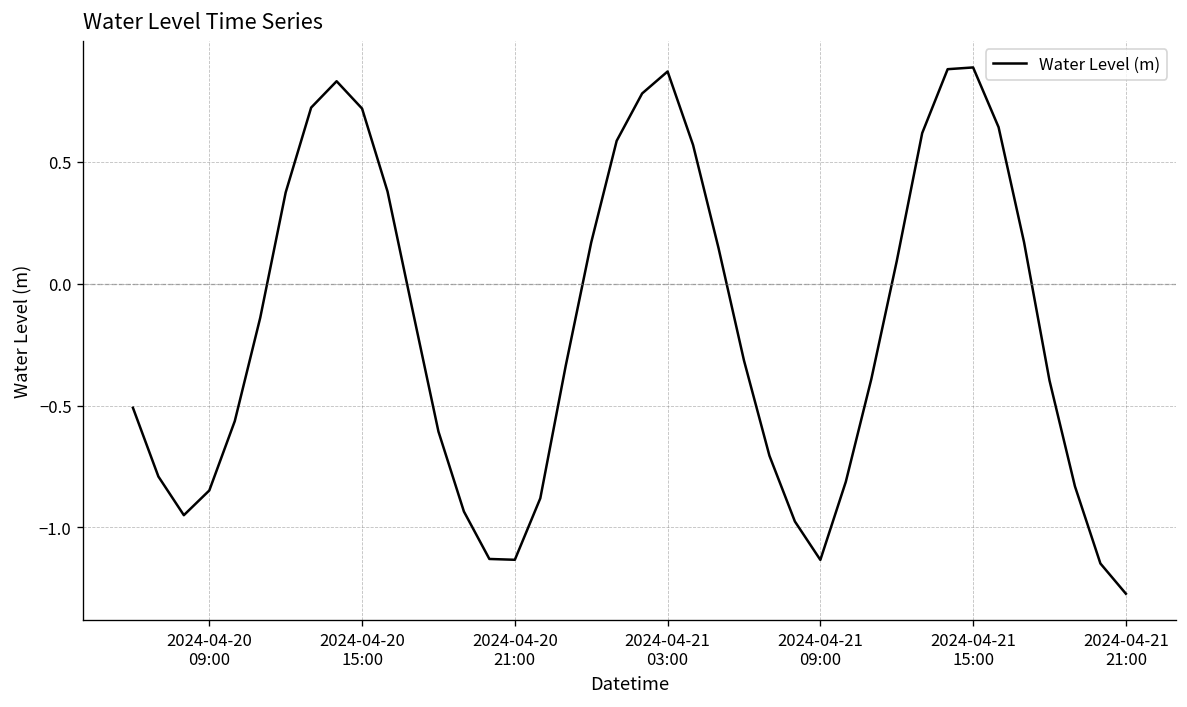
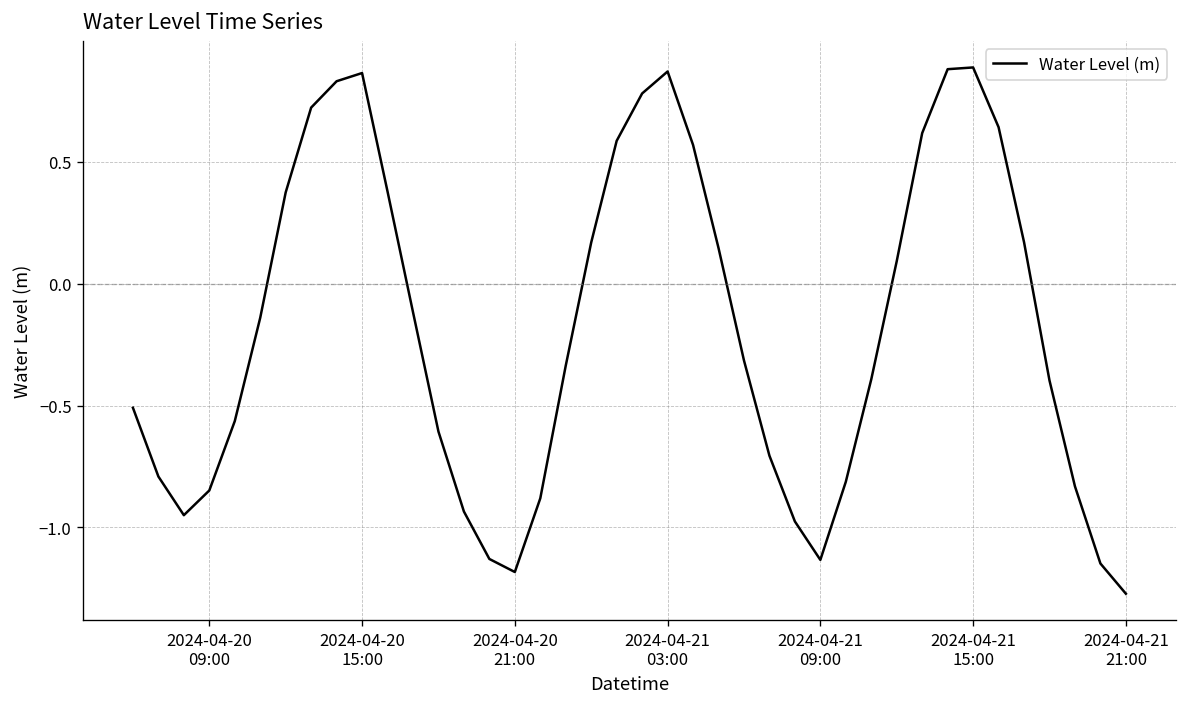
2024-04-20 15:00: 0.72 -> 0.87
2024-04-20 21:00: -1.13 -> -1.18
